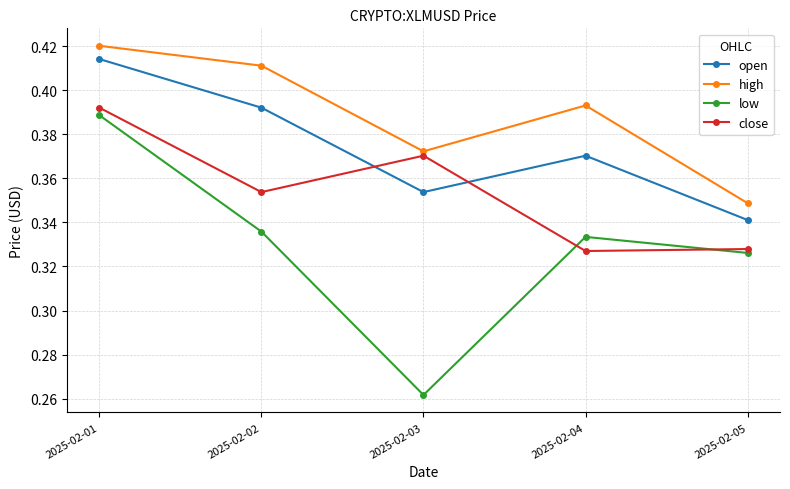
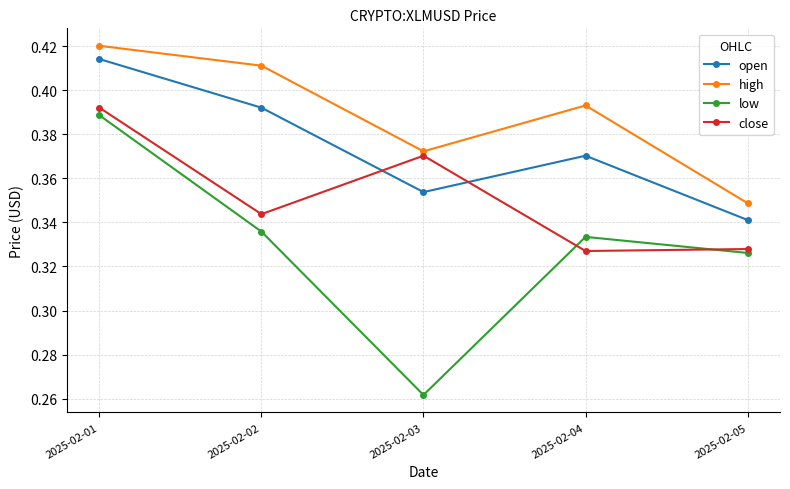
close, 2025-02-02: 0.354 -> 0.344
